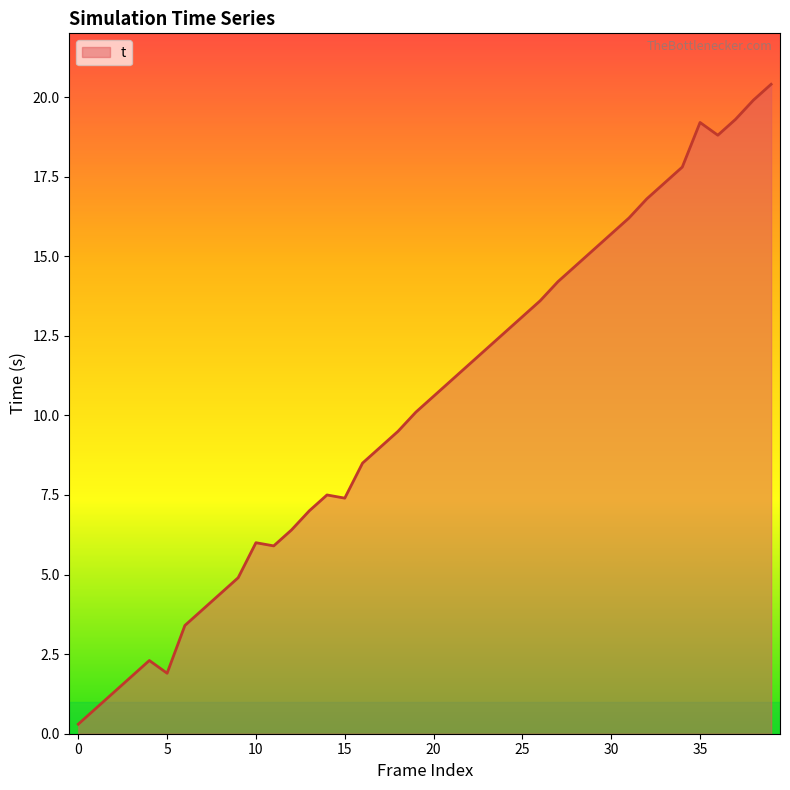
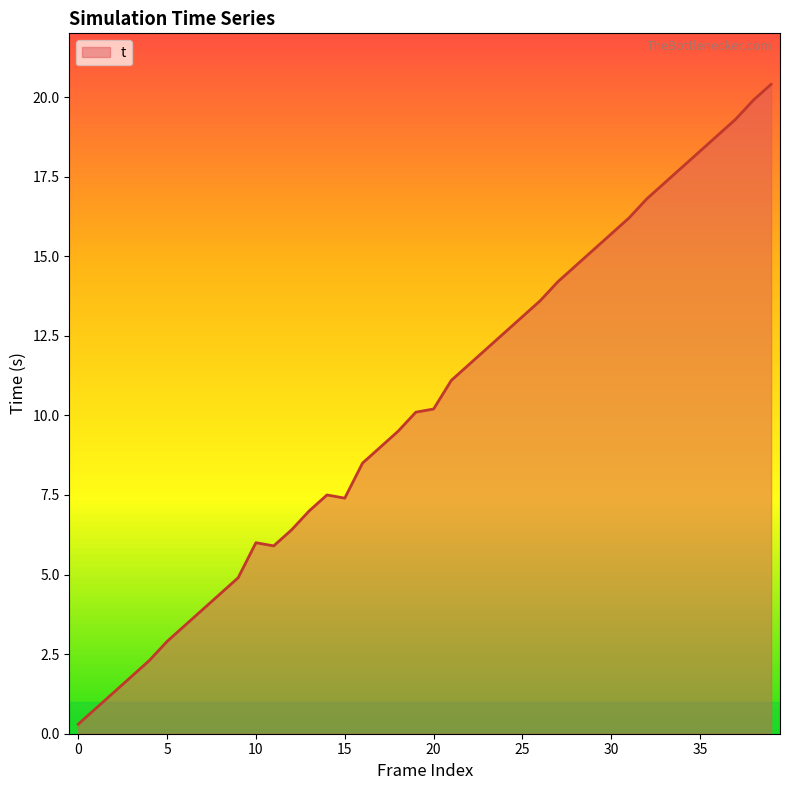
5: 1.9 -> 2.9
20: 10.6 -> 10.2
35: 19.2 -> 18.3
